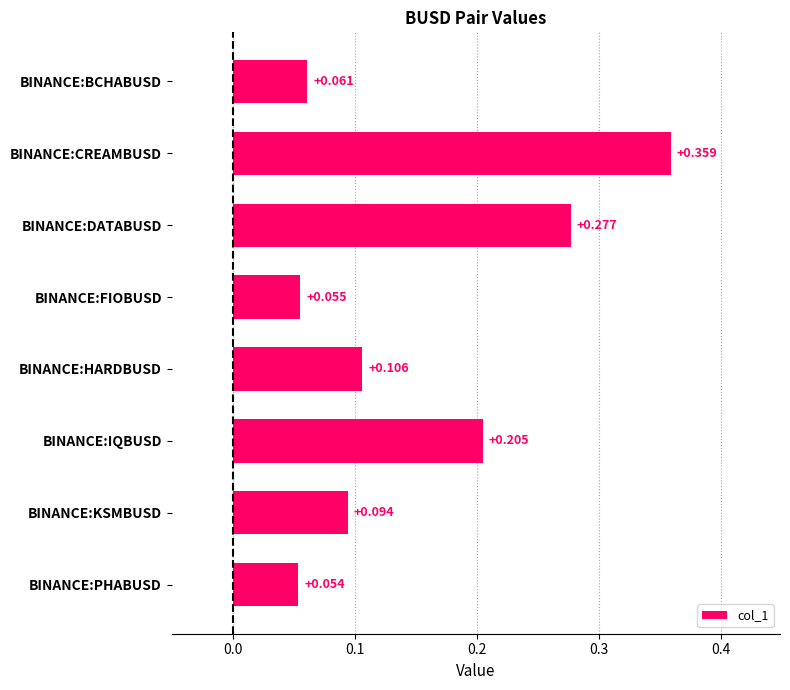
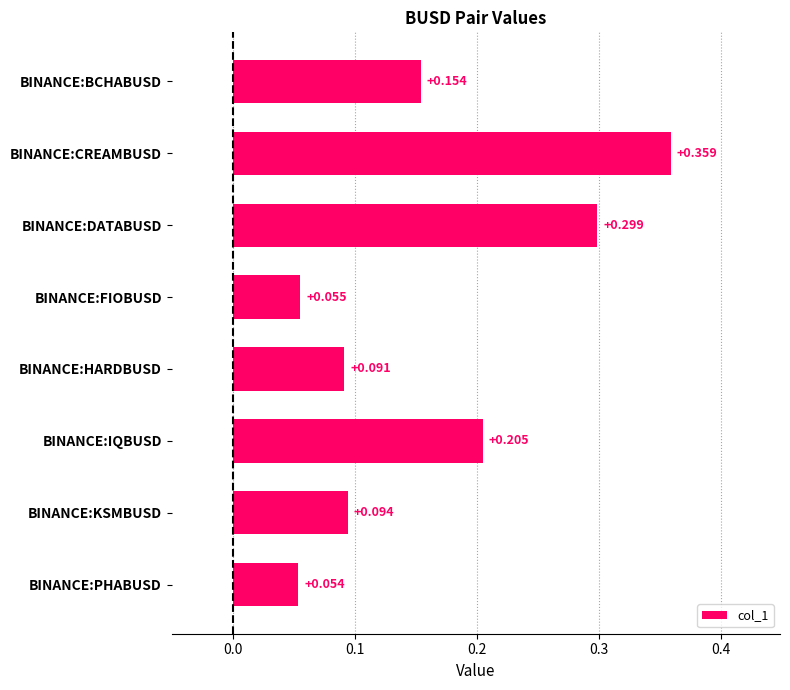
BINANCE:BCHABUSD: +0.061 -> +0.154
BINANCE:DATABUSD: +0.277 -> +0.299
BINANCE:HARDBUSD: +0.106 -> +0.091
